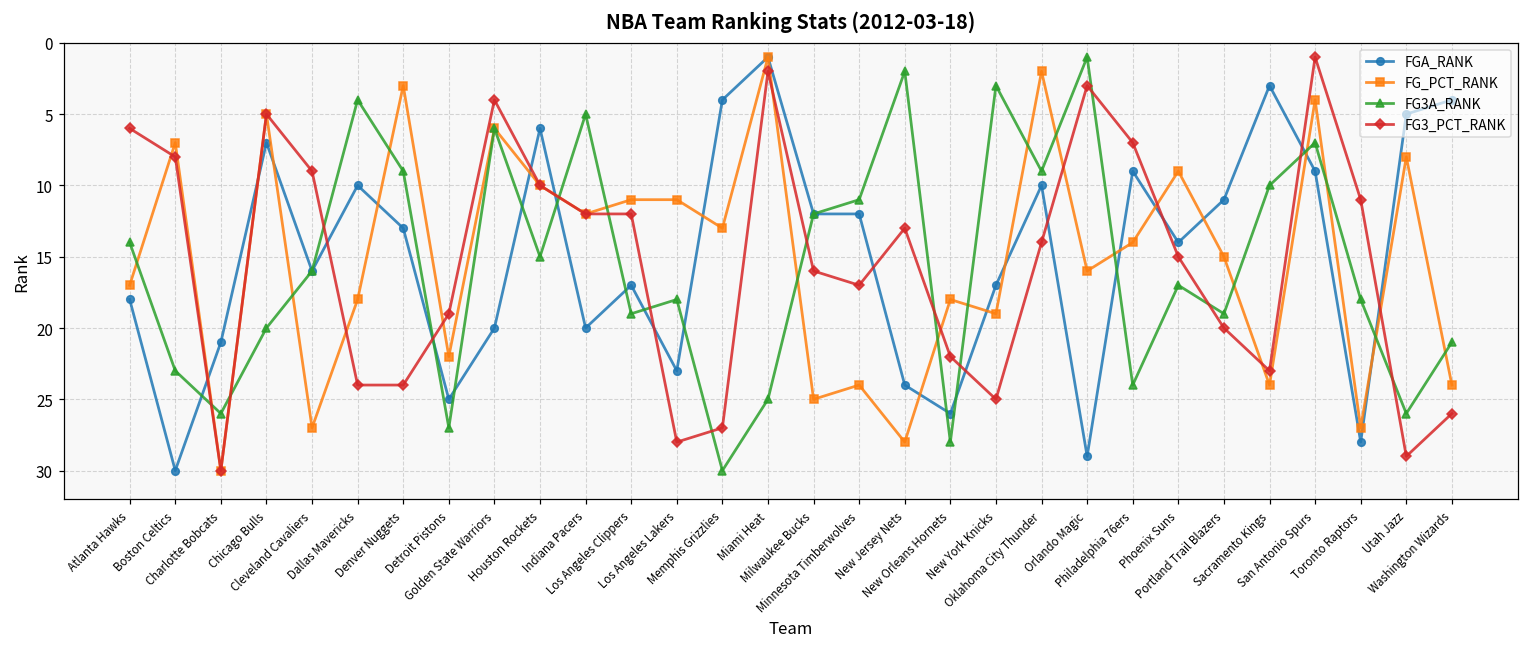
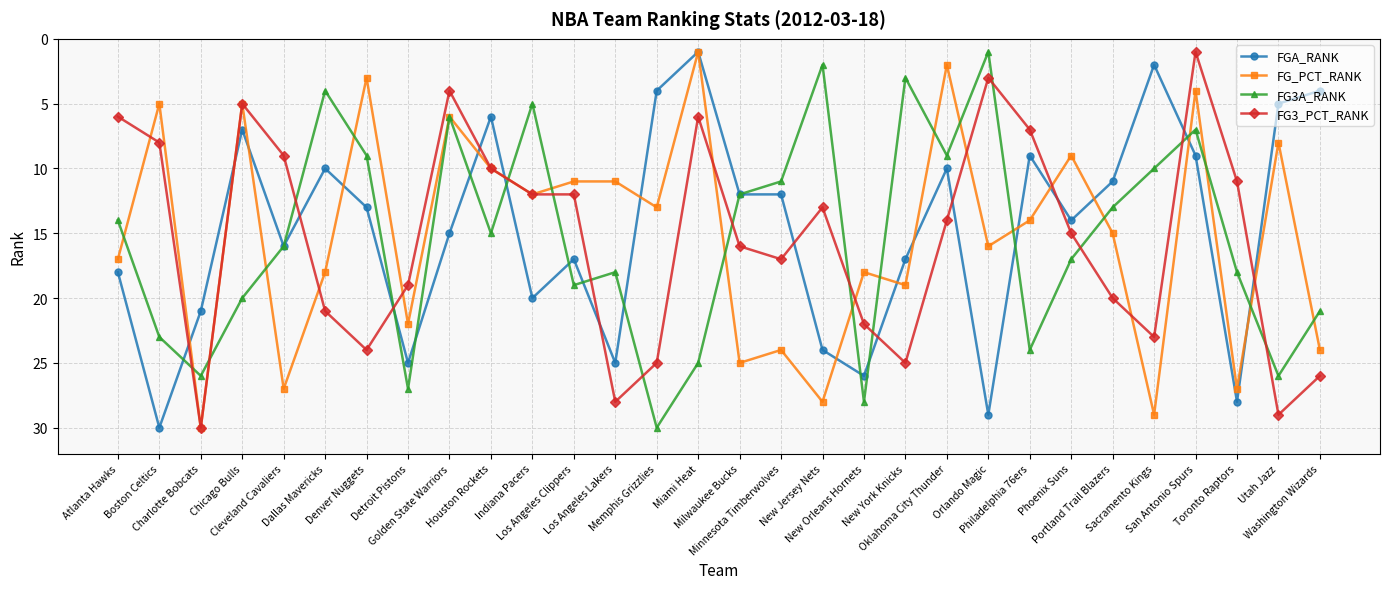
FG_PCT_RANK, Boston Celtics: 7 -> 5
FG3_PCT_RANK, Dallas Mavericks: 24 -> 21
FGA_RANK, Golden State Warriors: 20 -> 15
FGA_RANK, Los Angeles Lakers: 23 -> 25
FG3_PCT_RANK, Memphis Grizzlies: 27 -> 25
FG3_PCT_RANK, Miami Heat: 2 -> 6
FG3A_RANK, Portland Trail Blazers: 19 -> 13
FGA_RANK, Sacramento Kings: 3 -> 2
FG_PCT_RANK, Sacramento Kings: 24 -> 29
